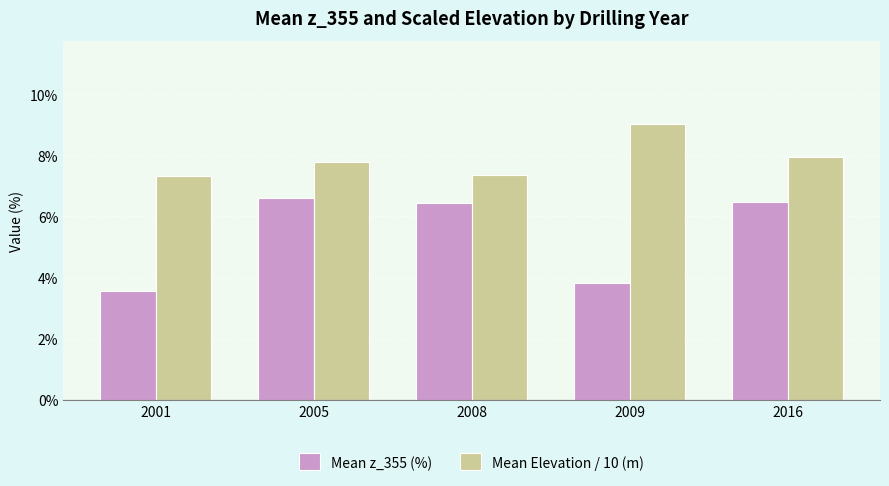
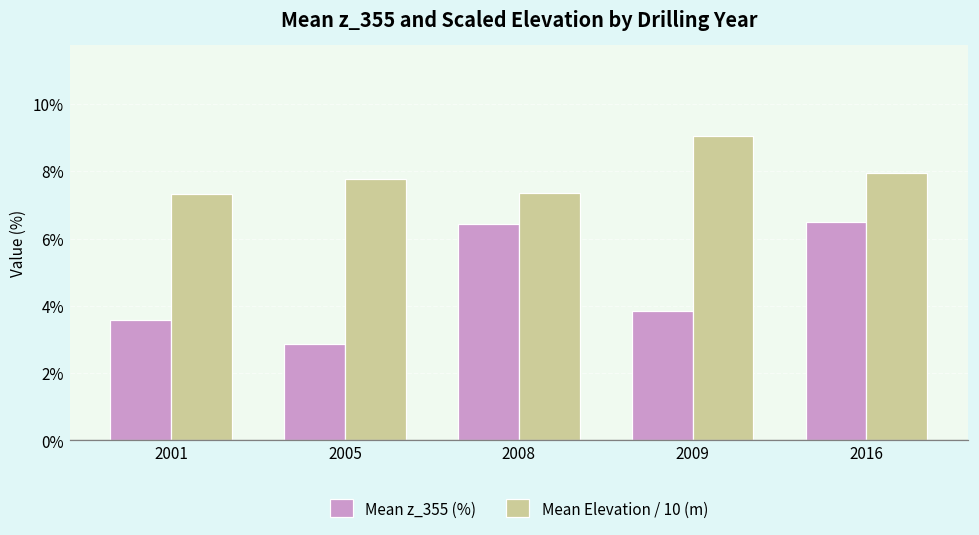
Mean z_355 (%), 2005: 6.6% -> 2.9%
